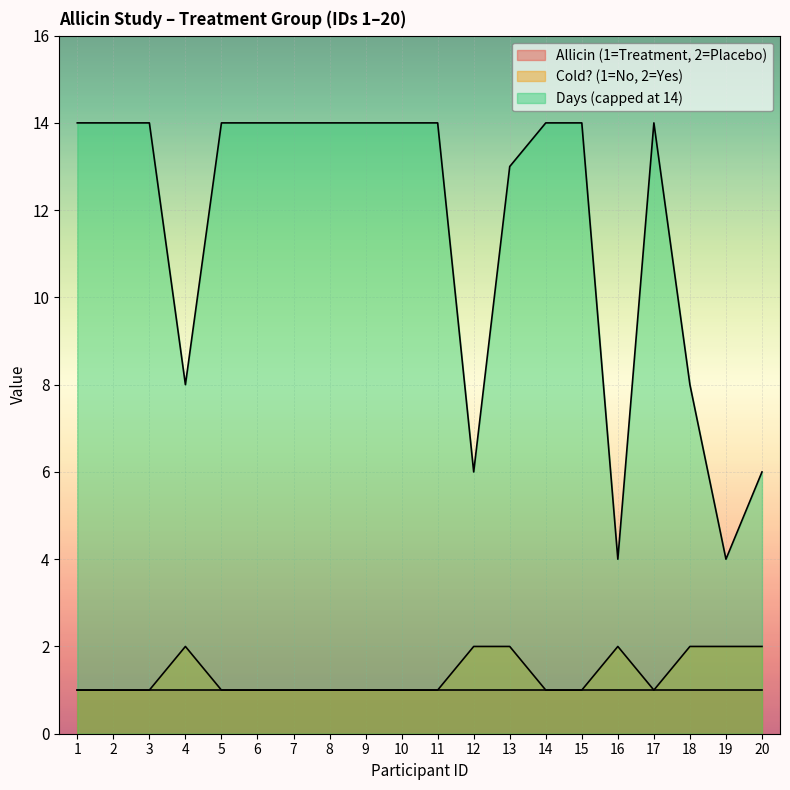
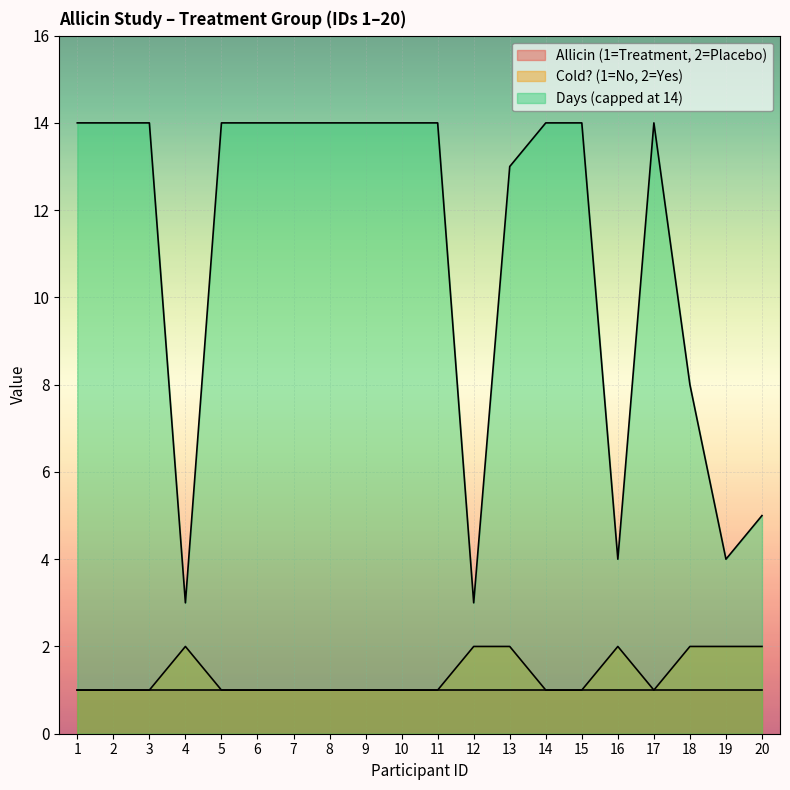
Days (capped at 14), 4: 8 -> 3
Days (capped at 14), 12: 6 -> 3
Days (capped at 14), 20: 6 -> 5
